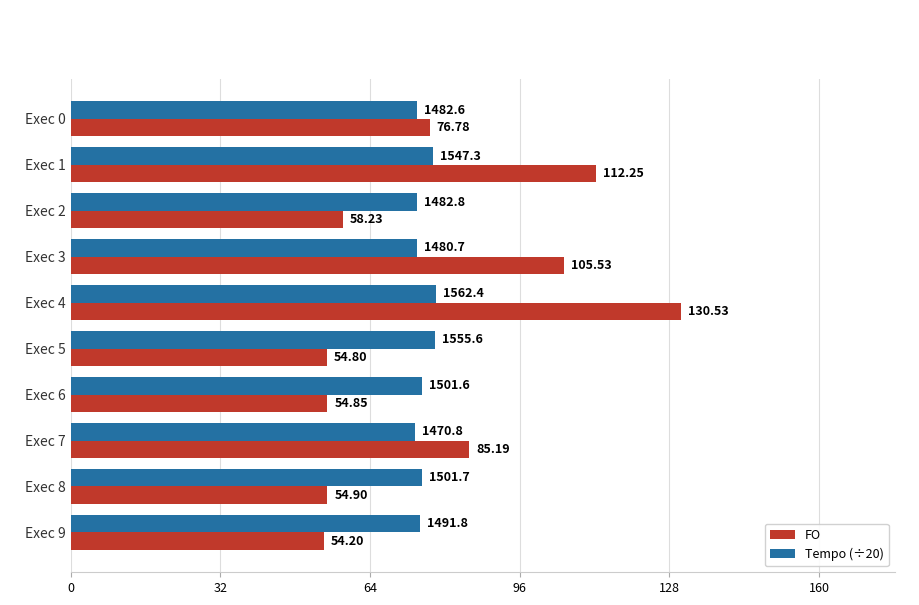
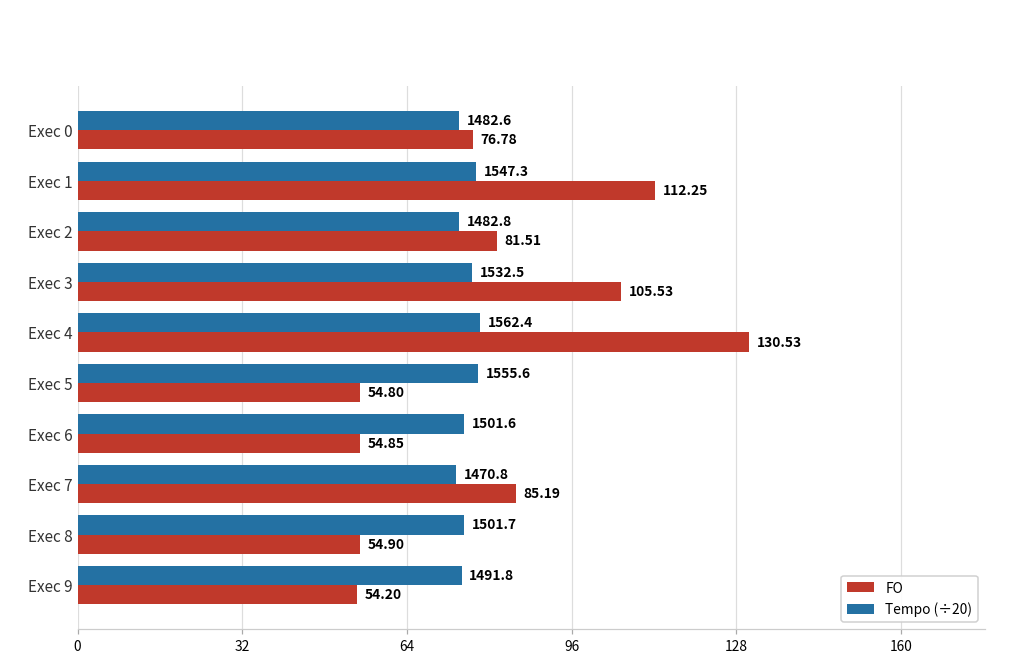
FO, Exec 2: 58.23 -> 81.51
Tempo (÷20), Exec 3: 1480.7 -> 1532.5
